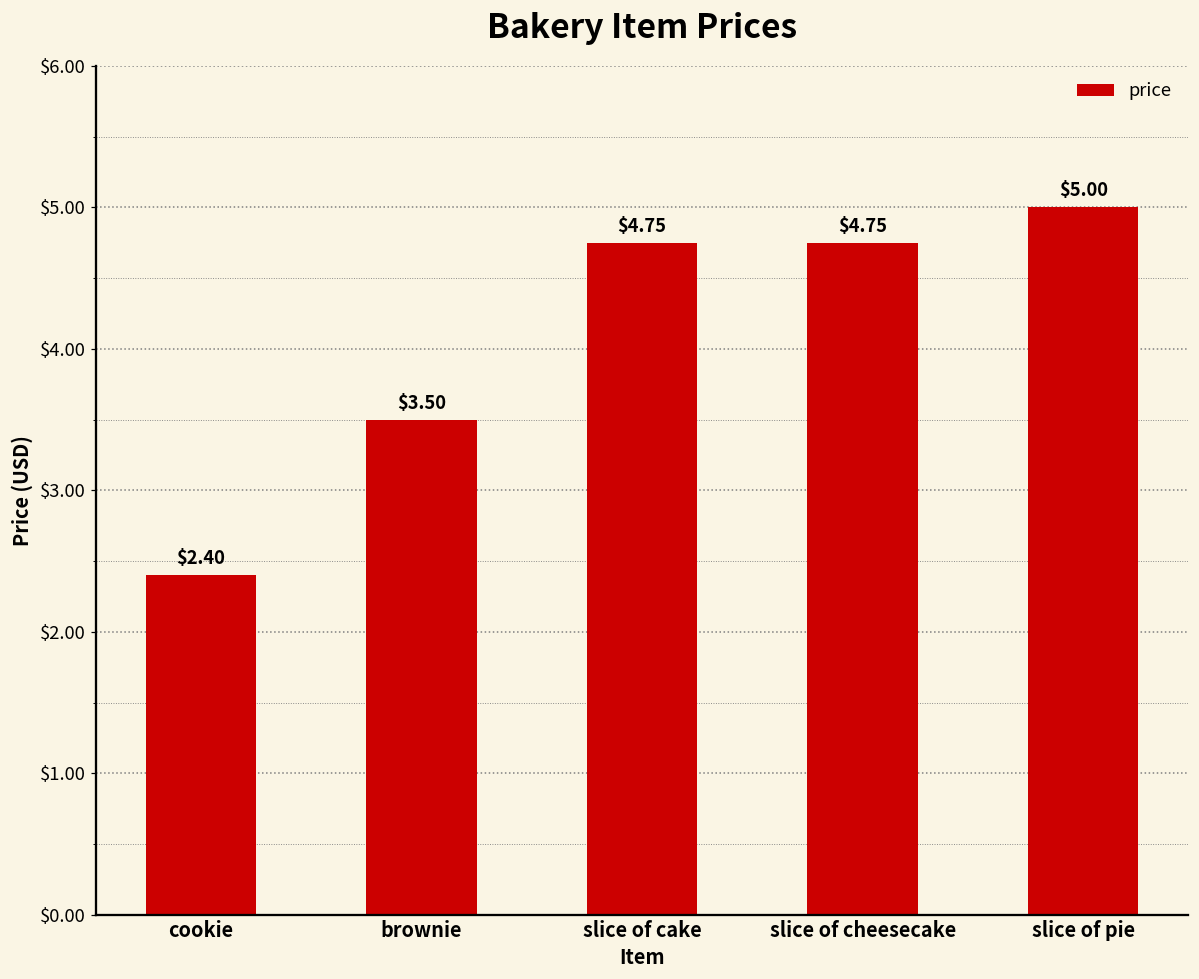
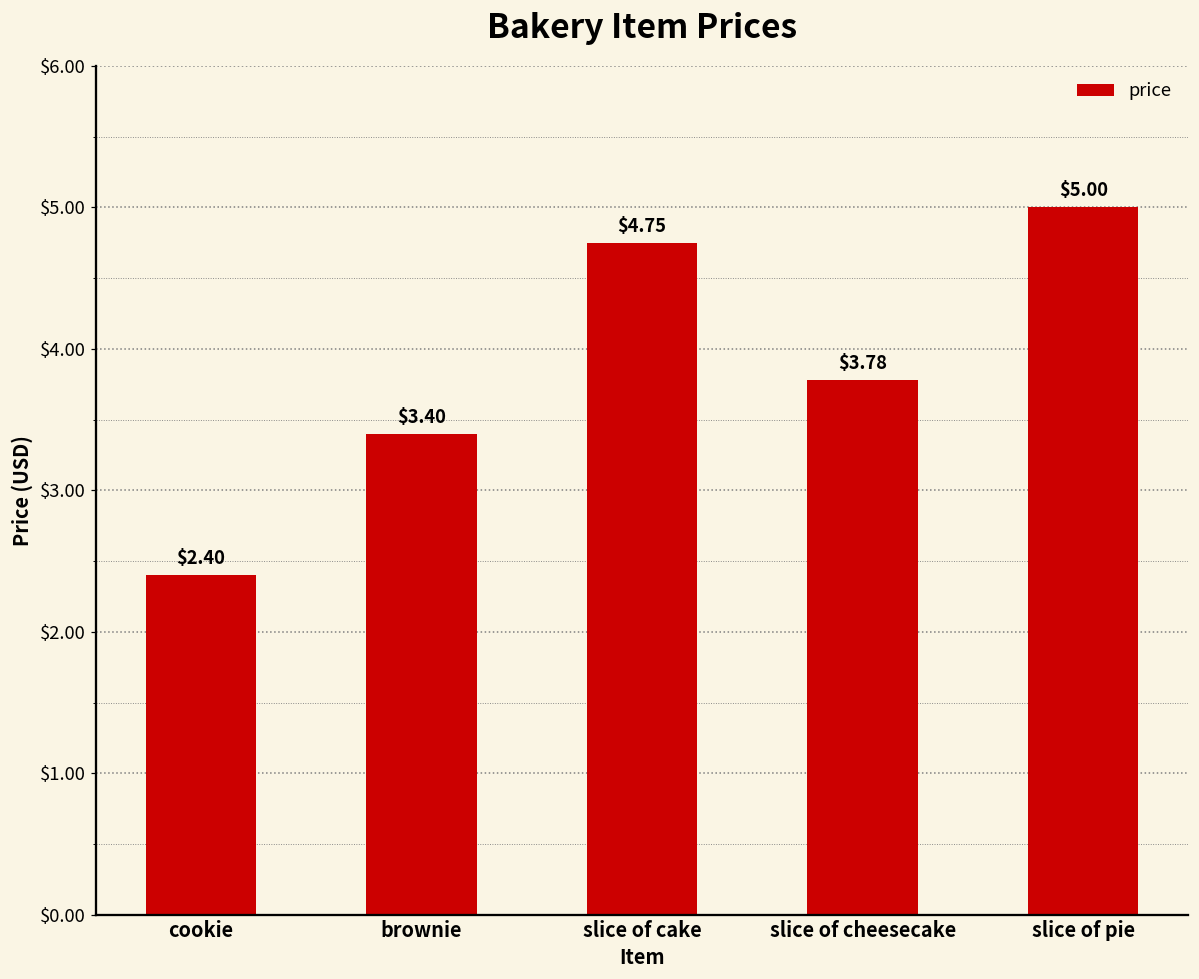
brownie: $3.50 -> $3.40
slice of cheesecake: $4.75 -> $3.78
